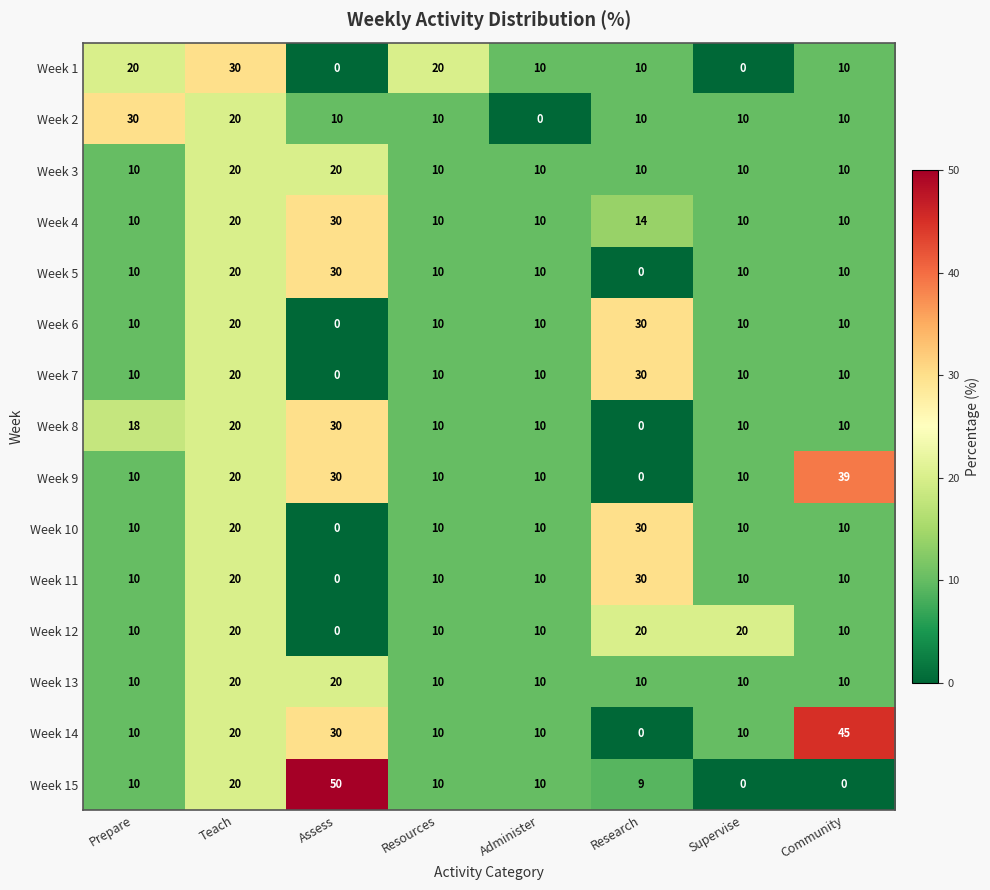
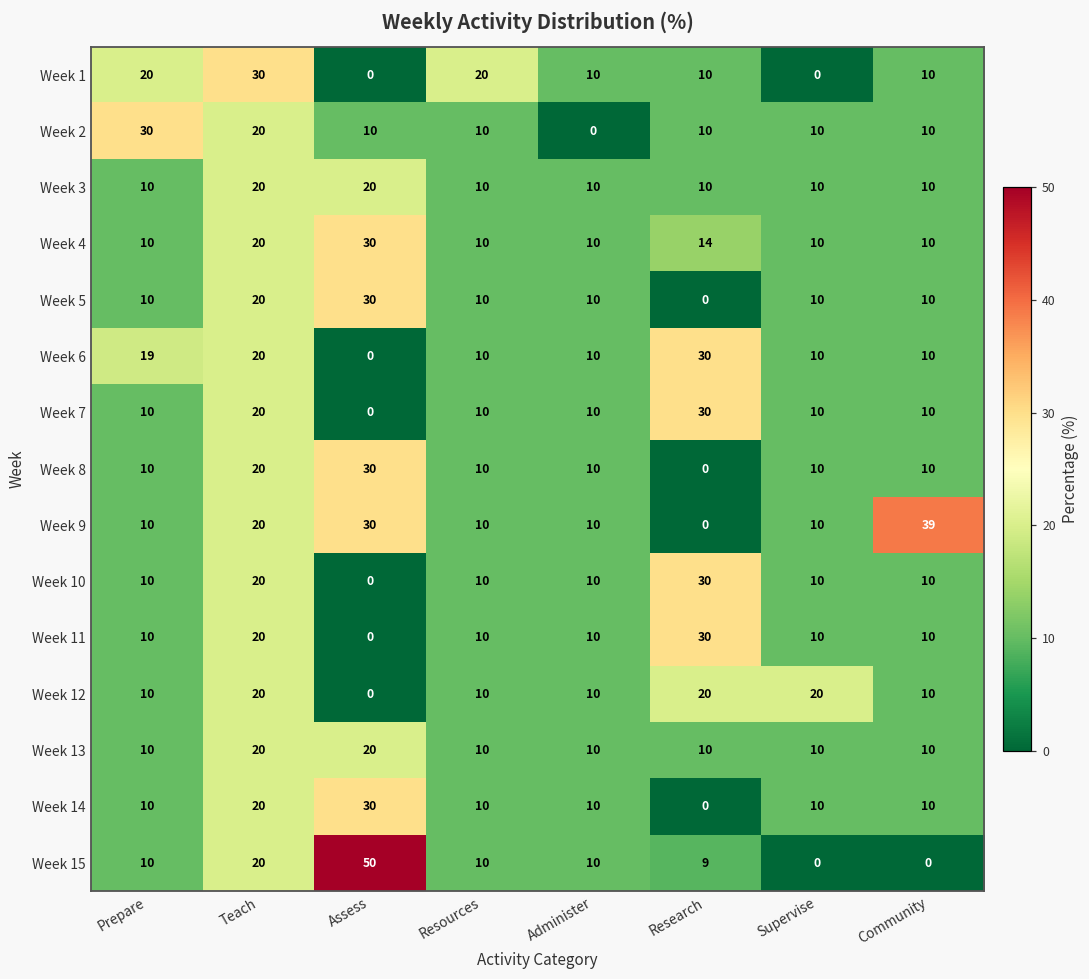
Week 6, Prepare: 10 -> 19
Week 8, Prepare: 18 -> 10
Week 14, Community: 45 -> 10
